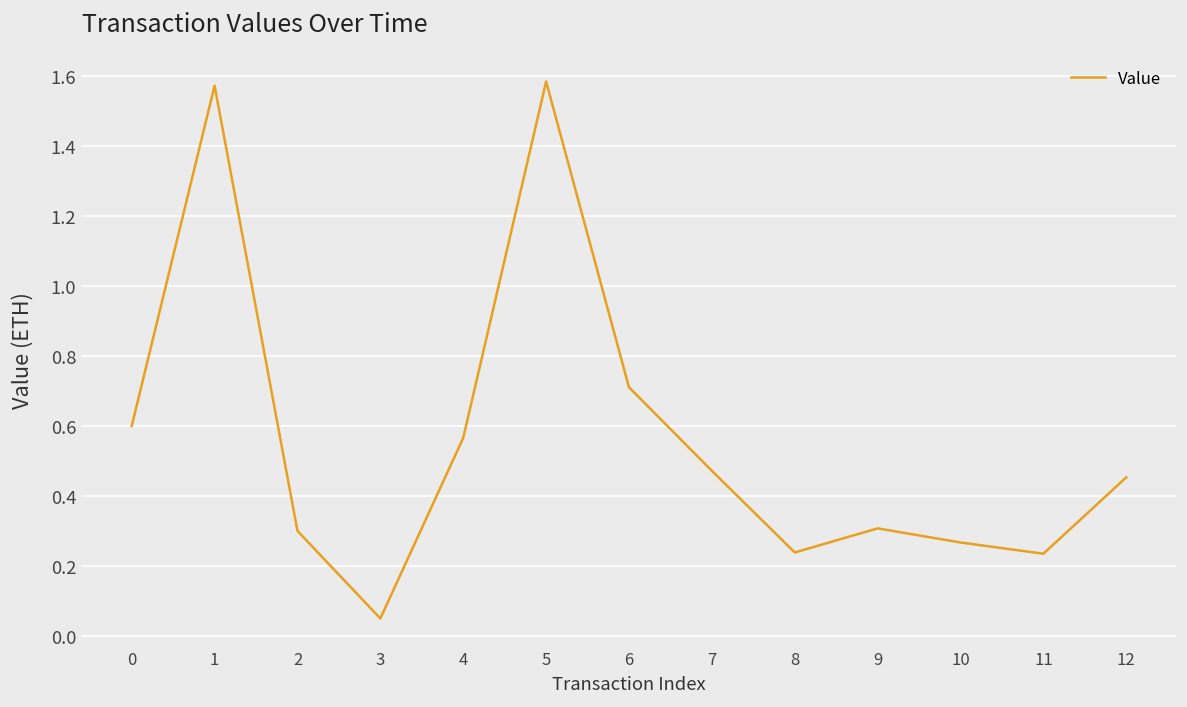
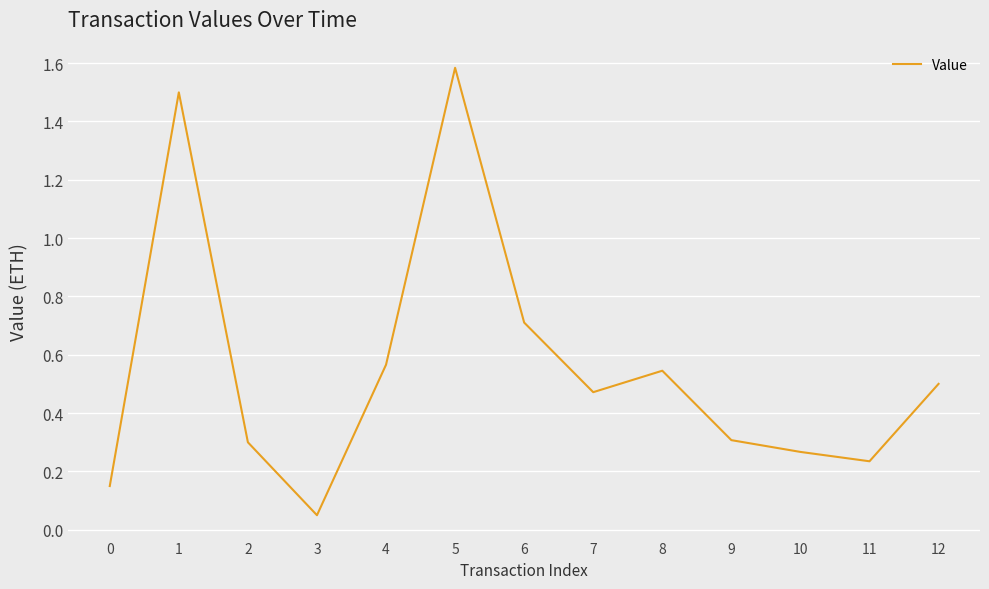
0: 0.60 -> 0.15
1: 1.57 -> 1.50
8: 0.24 -> 0.55
12: 0.45 -> 0.50
